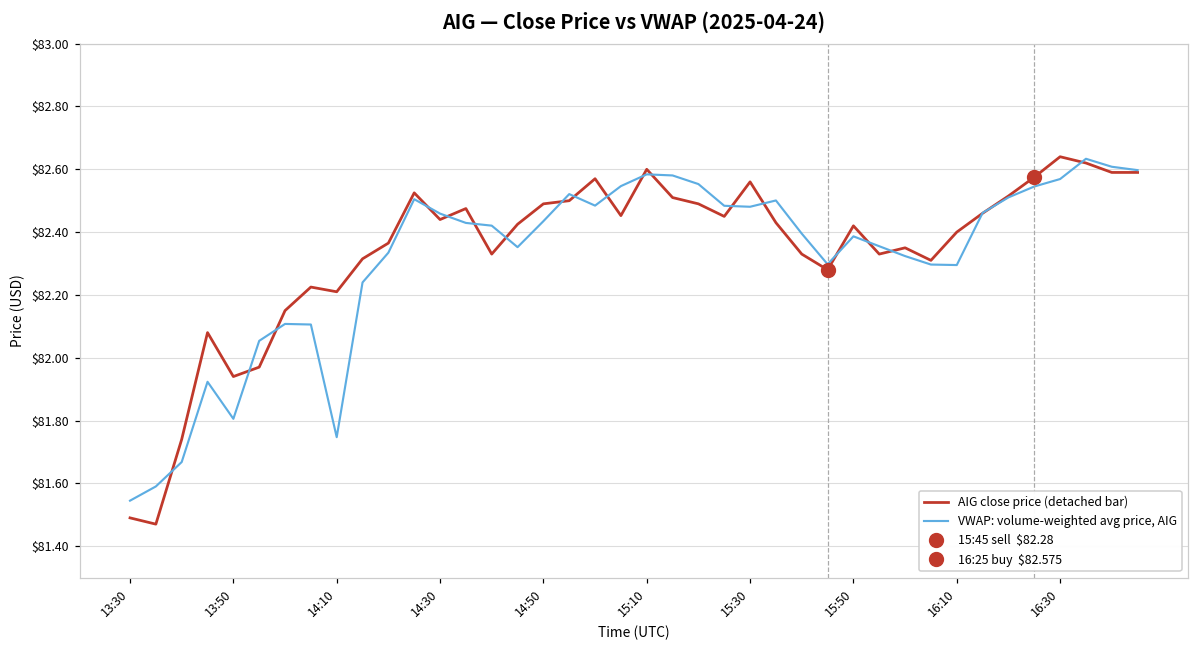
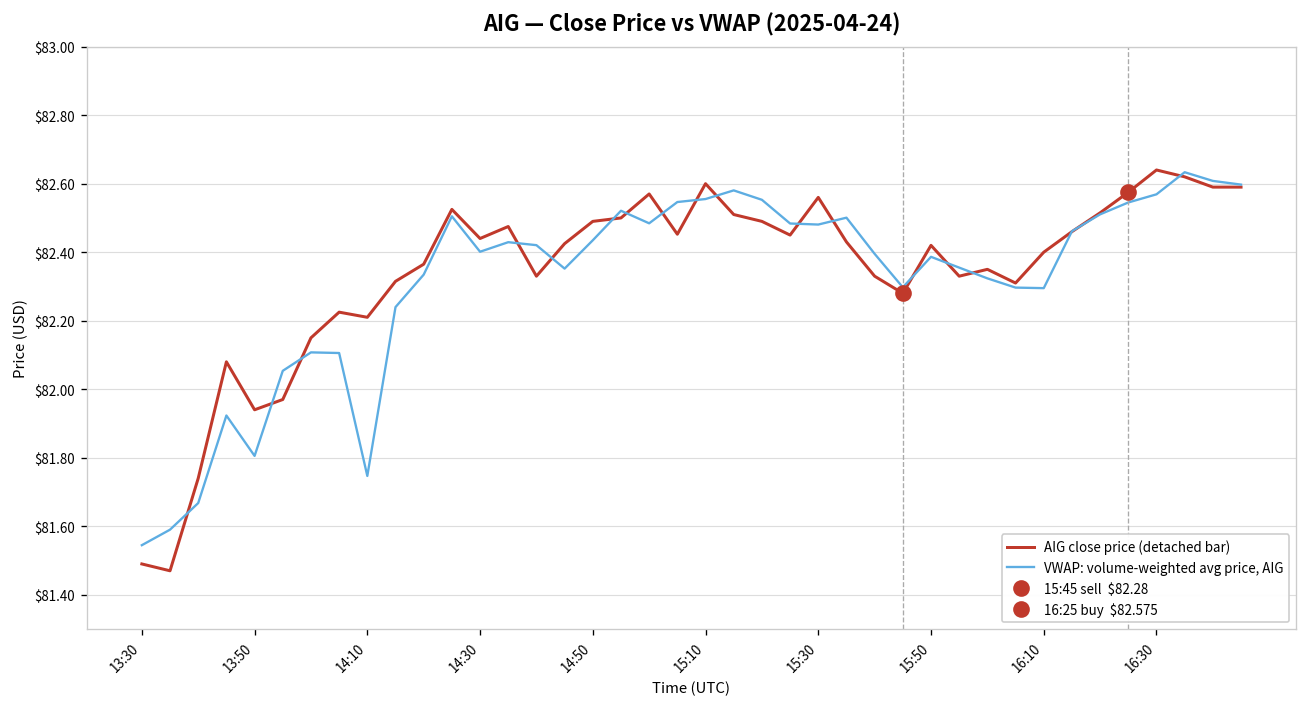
VWAP: volume-weighted avg price, AIG, 14:30: $82.46 -> $82.40
VWAP: volume-weighted avg price, AIG, 15:10: $82.58 -> $82.56
